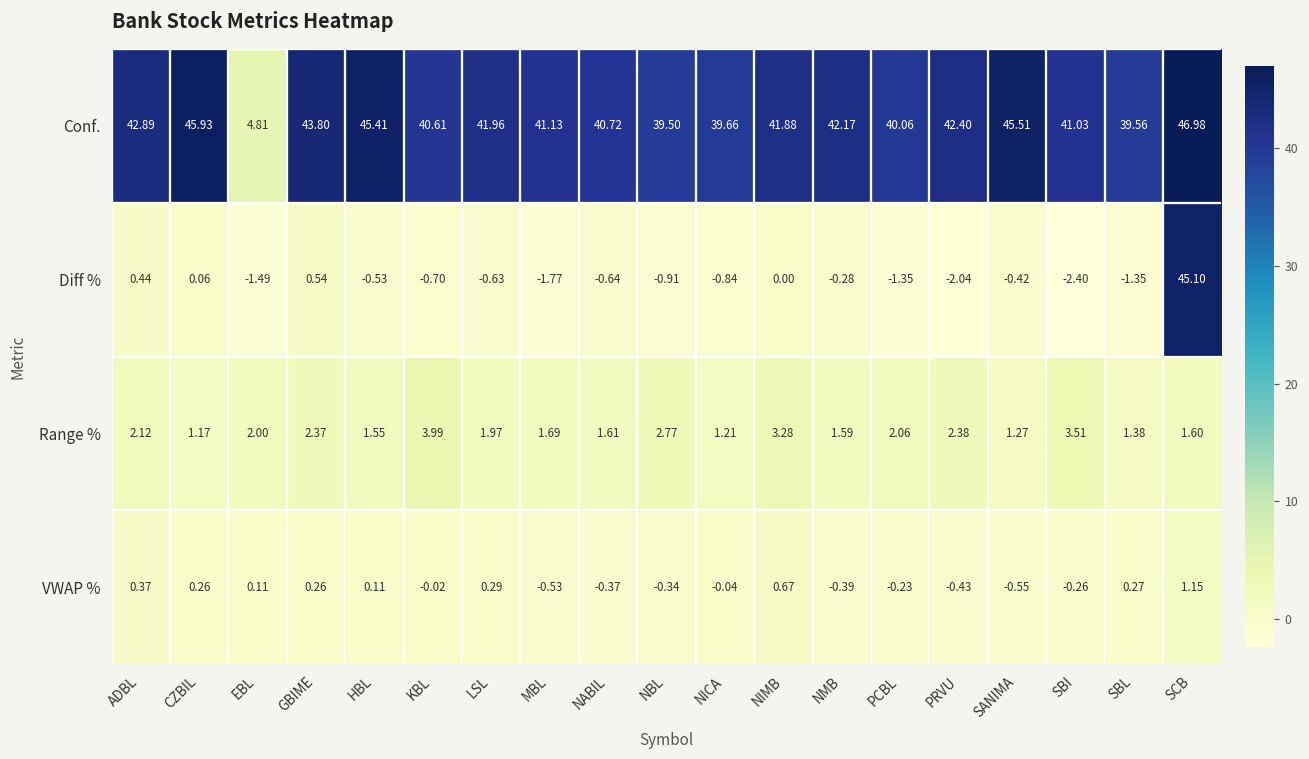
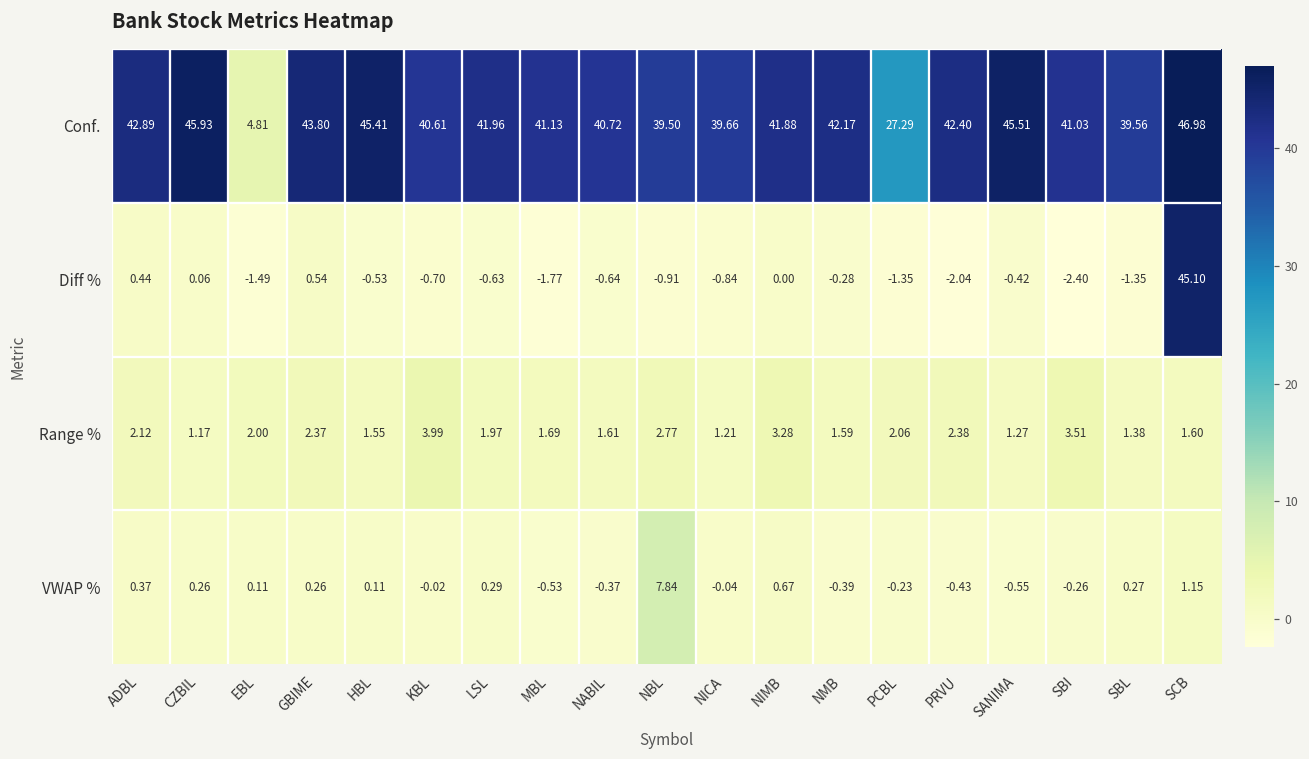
Conf., PCBL: 40.06 -> 27.29
VWAP %, NBL: -0.34 -> 7.84
